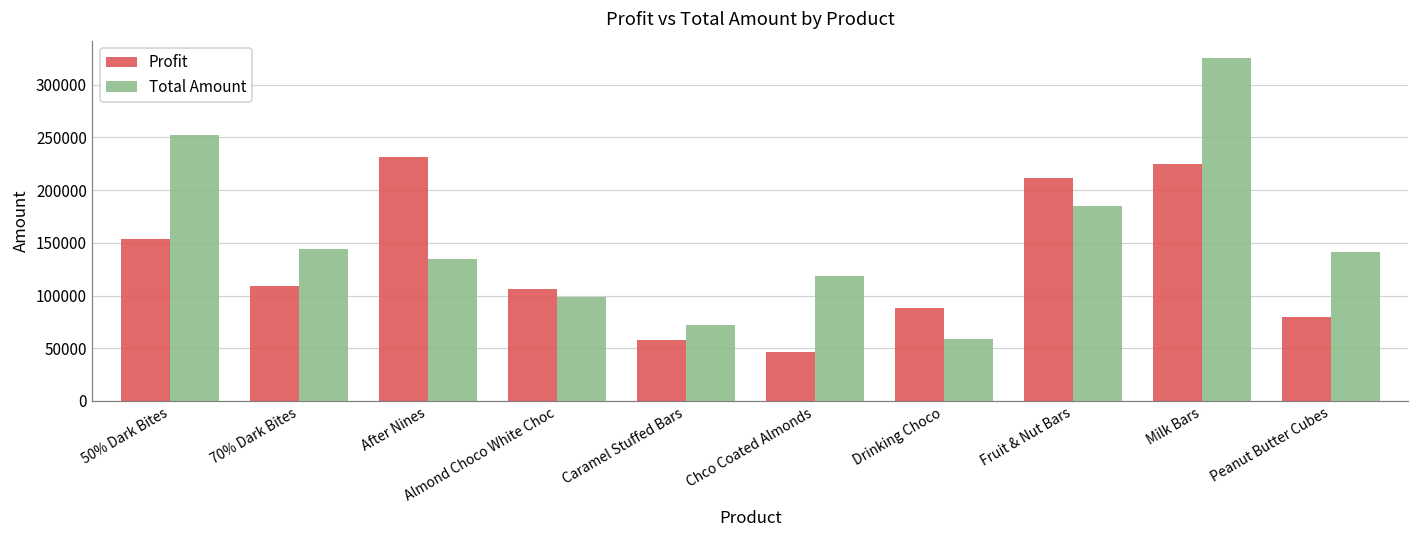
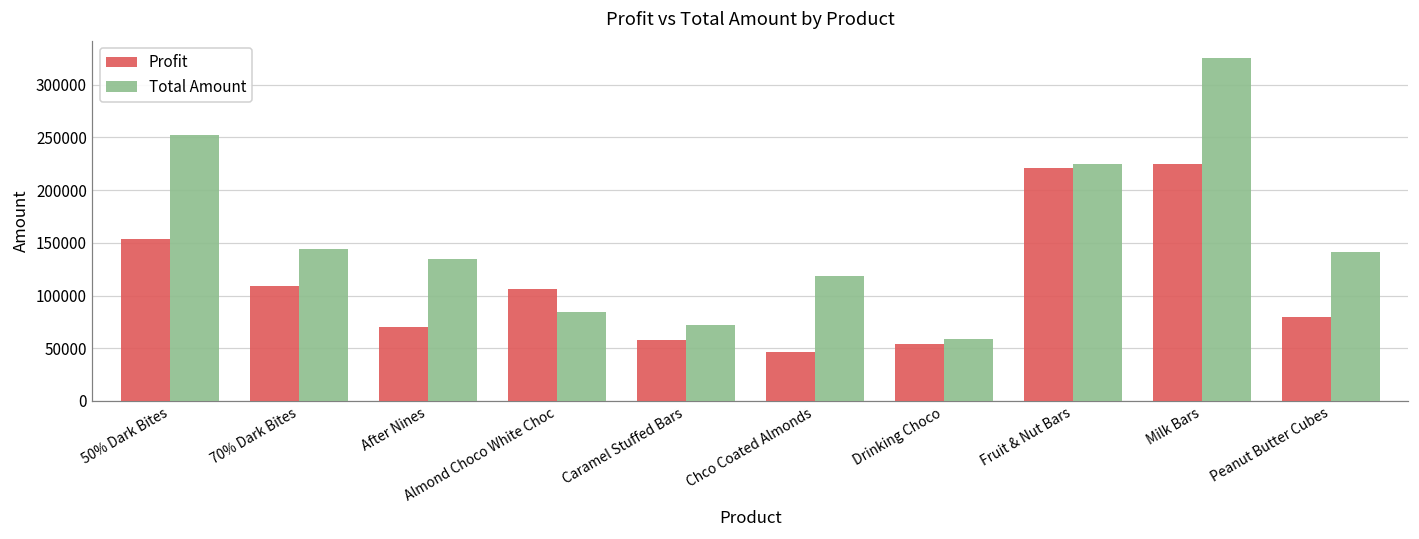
Profit, After Nines: 230000 -> 70000
Total Amount, Almond Choco White Choc: 100000 -> 80000
Profit, Drinking Choco: 90000 -> 50000
Profit, Fruit & Nut Bars: 210000 -> 220000
Total Amount, Fruit & Nut Bars: 180000 -> 230000
